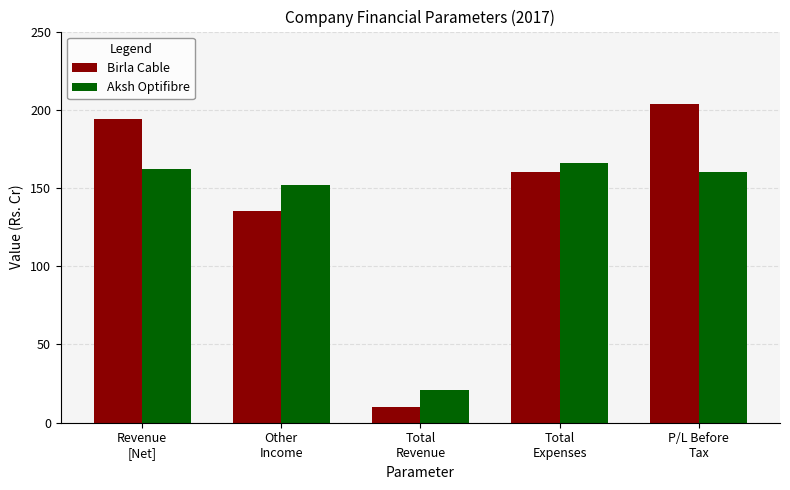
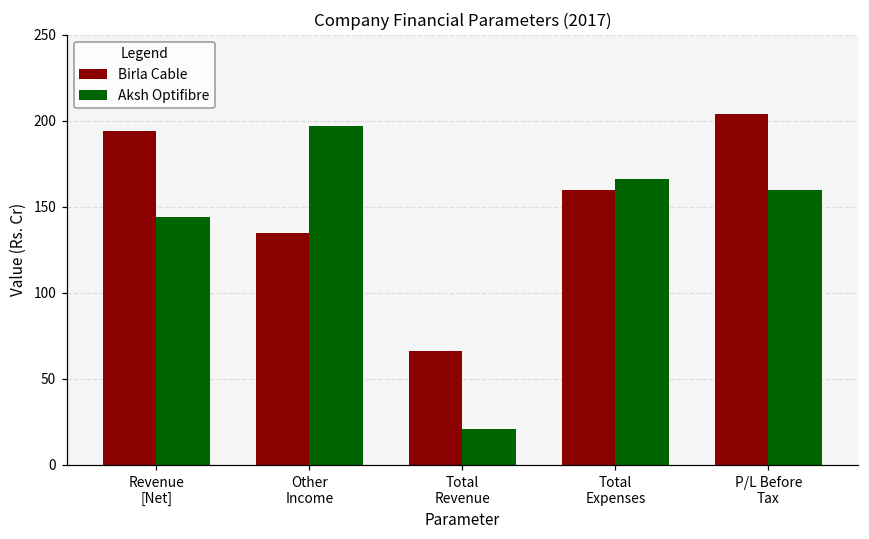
Aksh Optifibre, Revenue [Net]: 162 -> 144
Aksh Optifibre, Other Income: 152 -> 197
Birla Cable, Total Revenue: 10 -> 66
